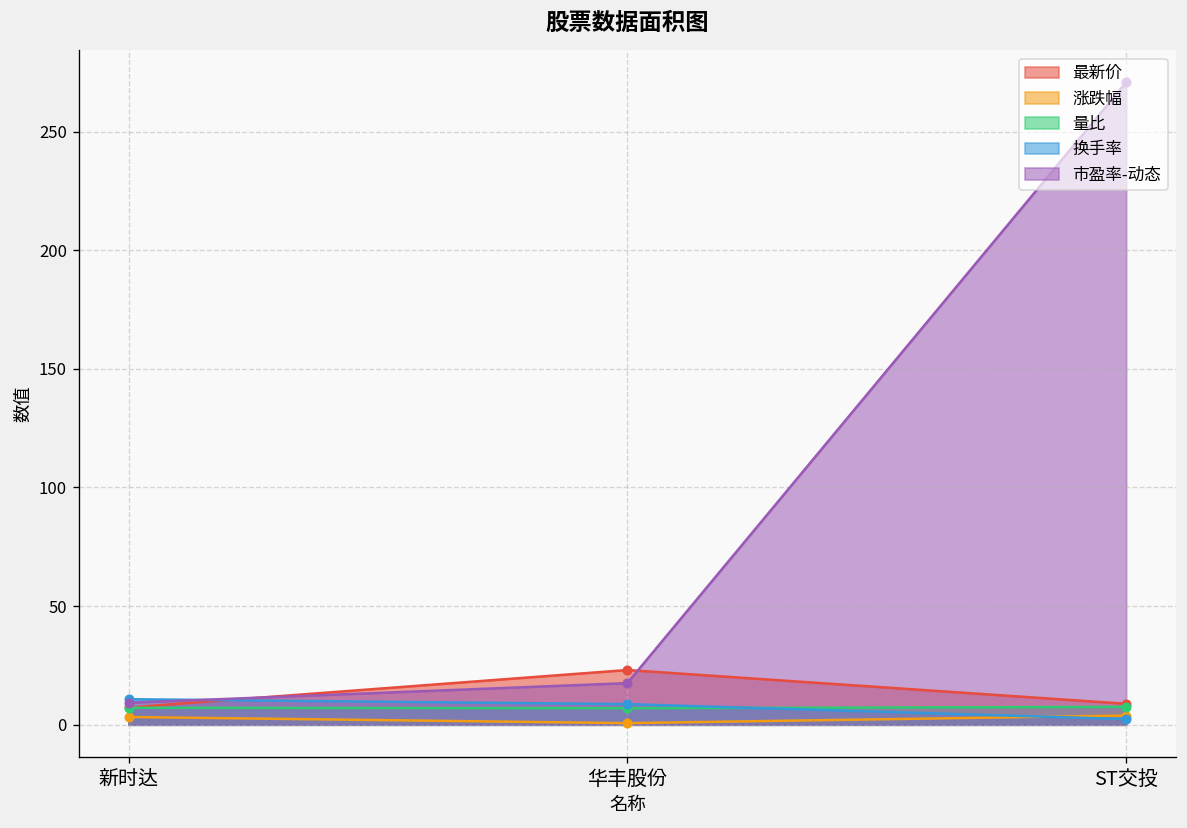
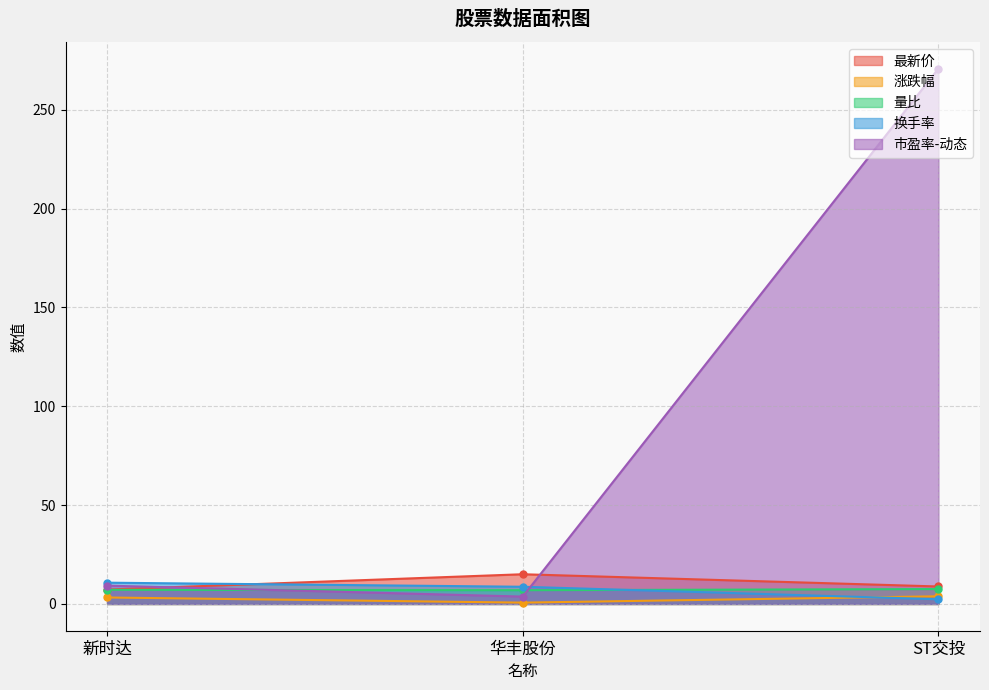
最新价, 华丰股份: 23 -> 15
市盈率-动态, 华丰股份: 18 -> 4
